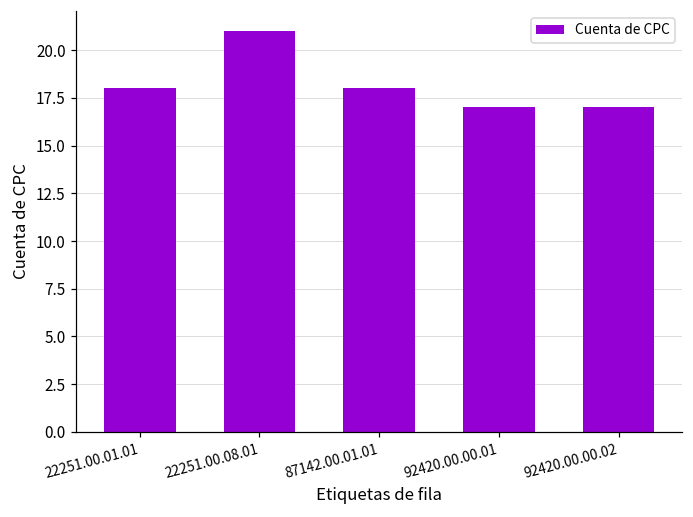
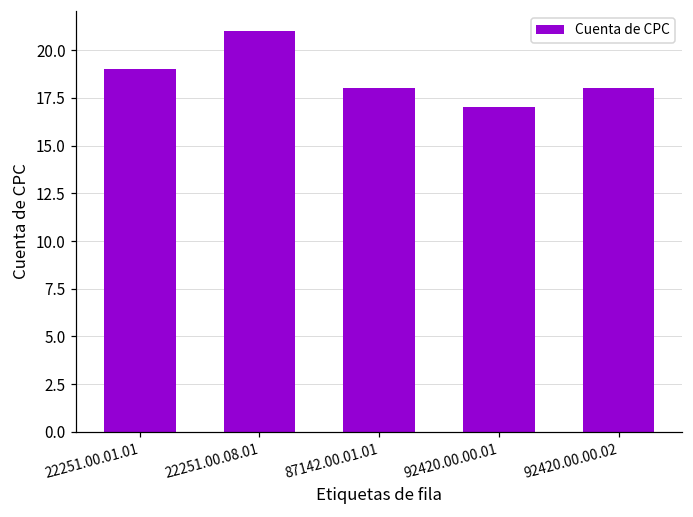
22251.00.01.01: 18 -> 19
92420.00.00.02: 17 -> 18
